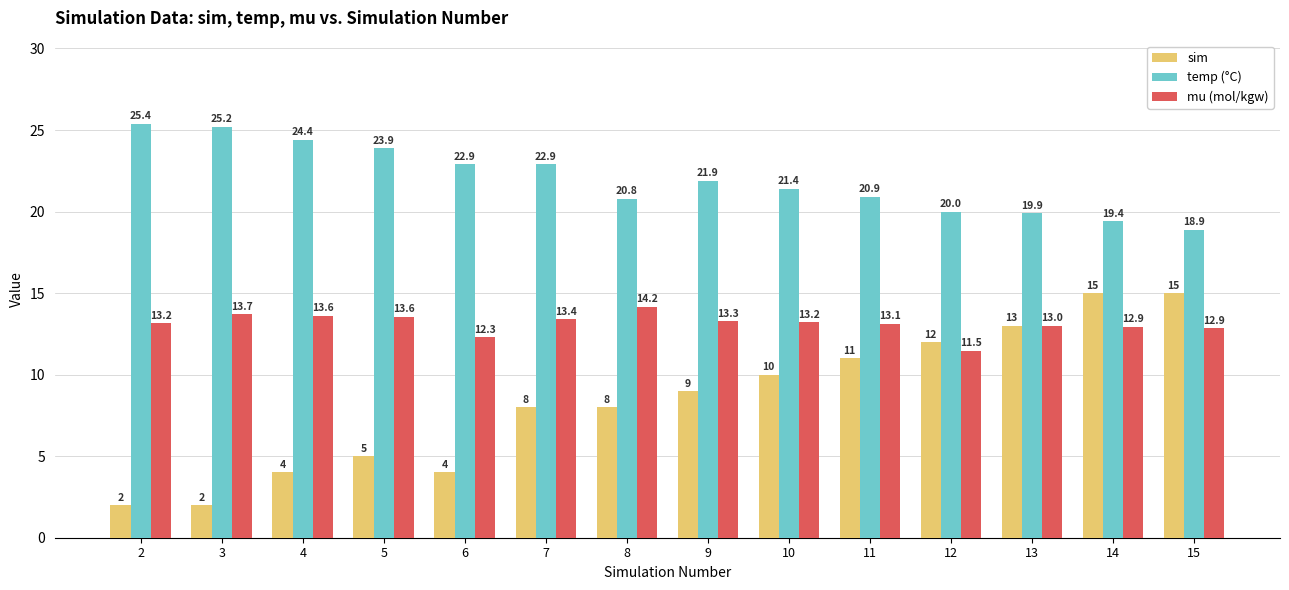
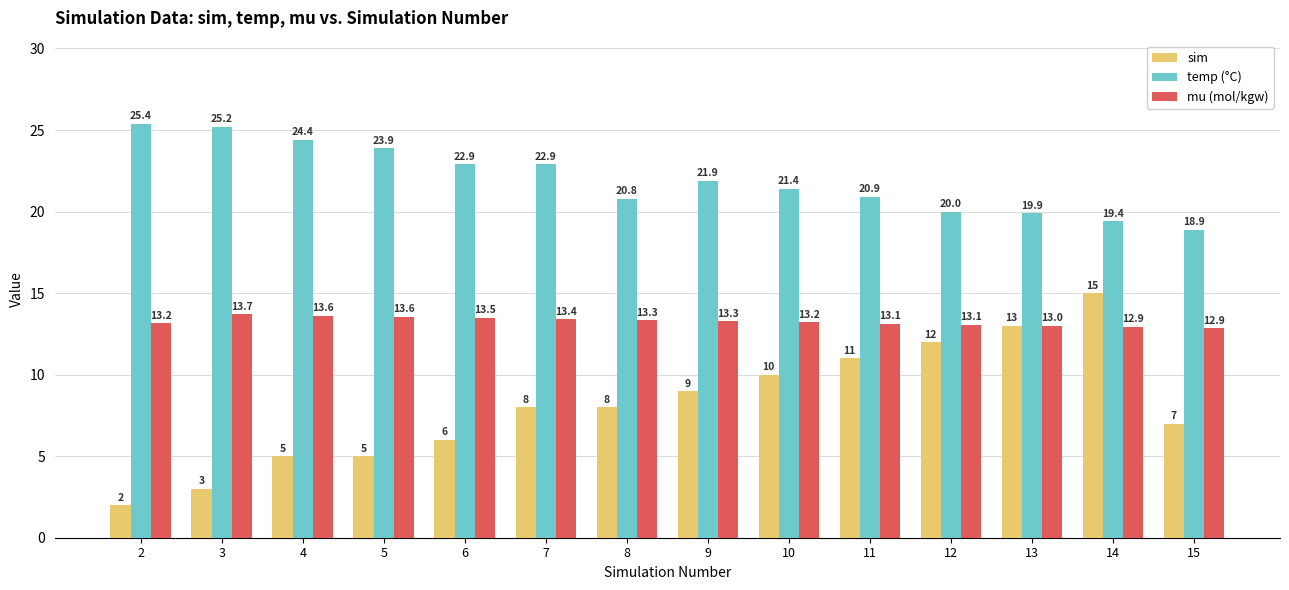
sim, 3: 2 -> 3
sim, 4: 4 -> 5
sim, 6: 4 -> 6
mu (mol/kgw), 6: 12.3 -> 13.5
mu (mol/kgw), 8: 14.2 -> 13.3
mu (mol/kgw), 12: 11.5 -> 13.1
sim, 15: 15 -> 7
